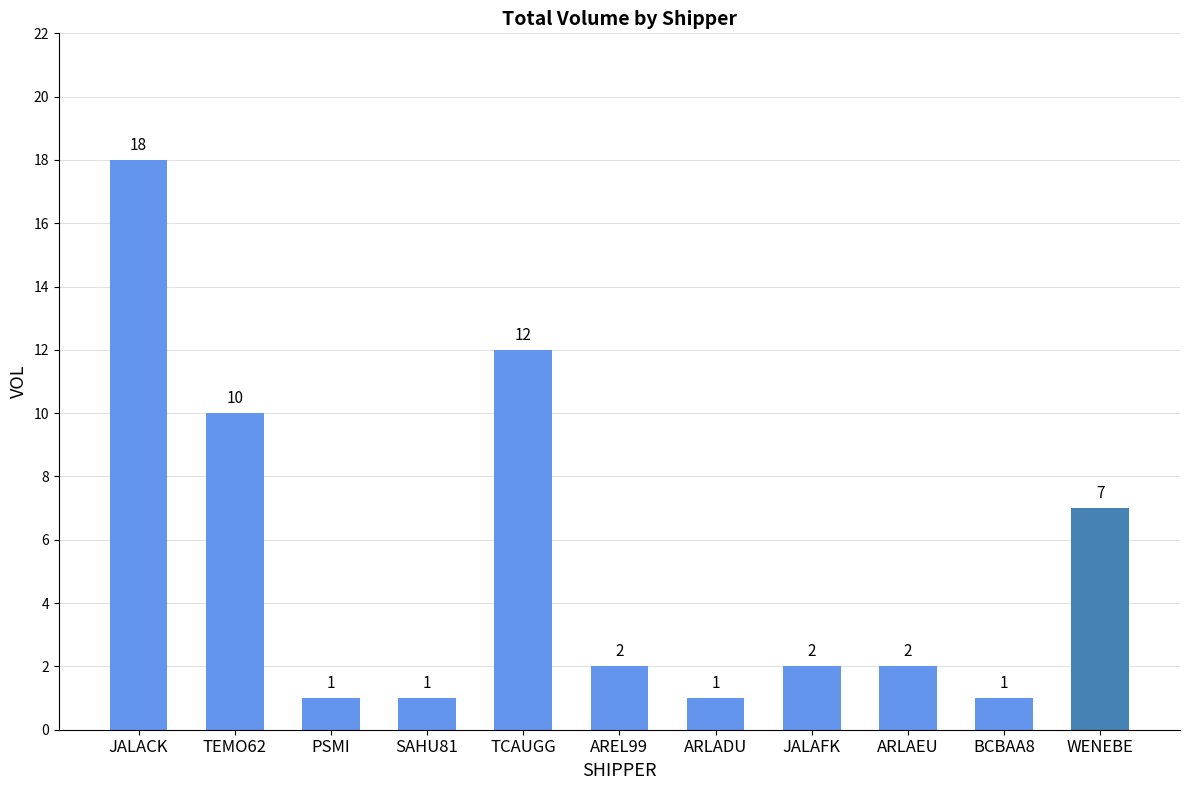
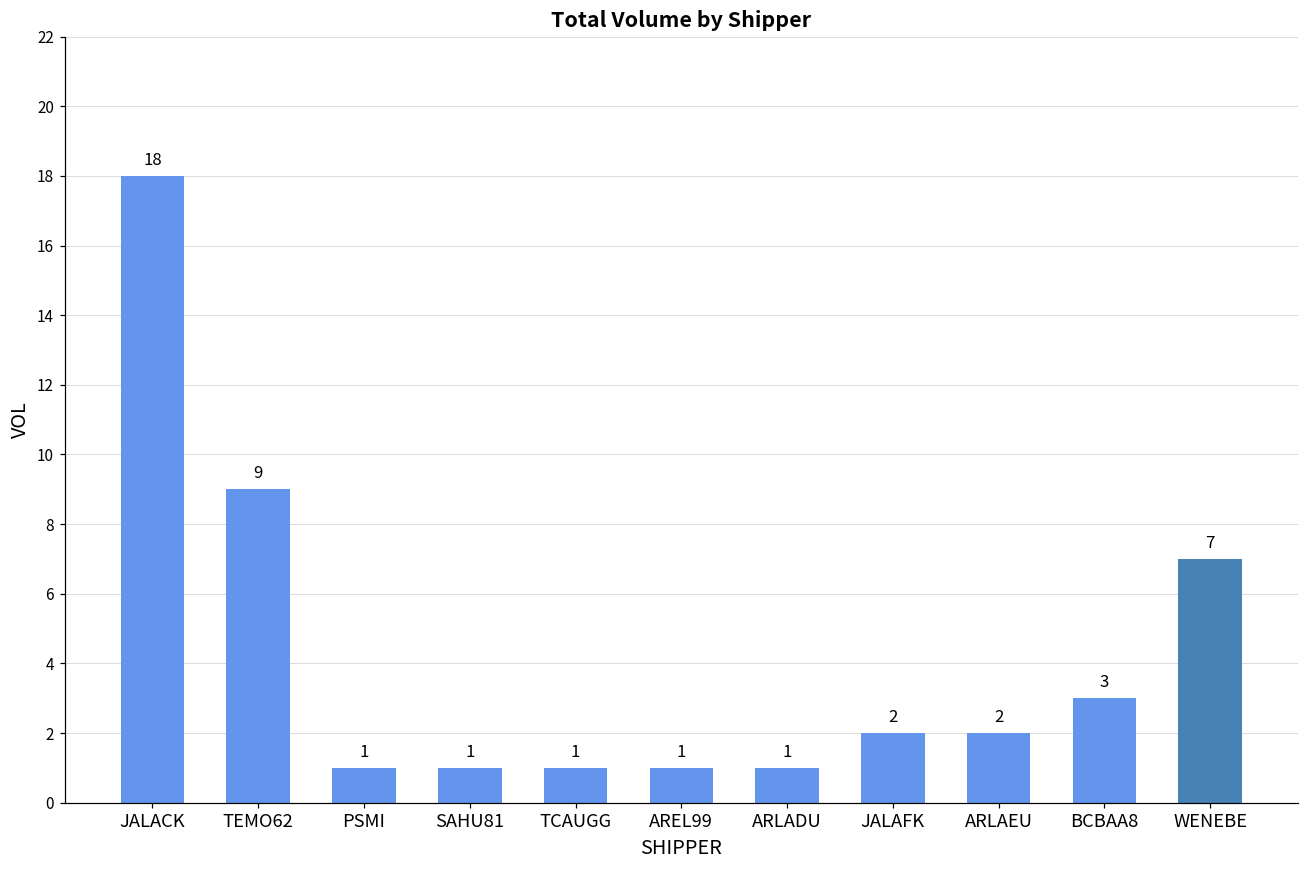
TEMO62: 10 -> 9
TCAUGG: 12 -> 1
AREL99: 2 -> 1
BCBAA8: 1 -> 3
